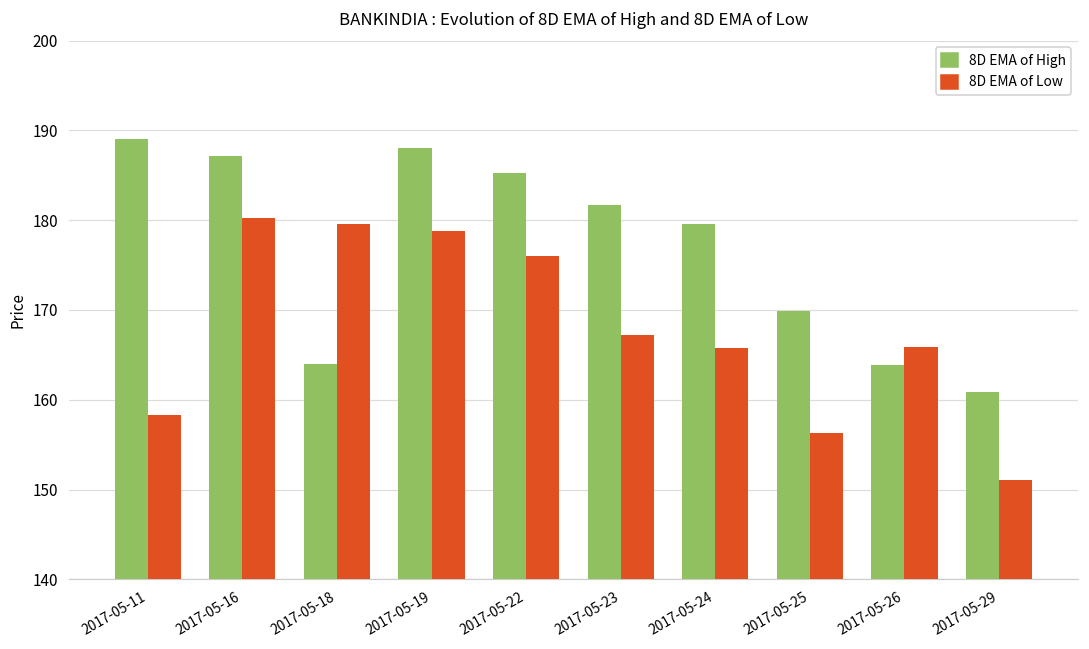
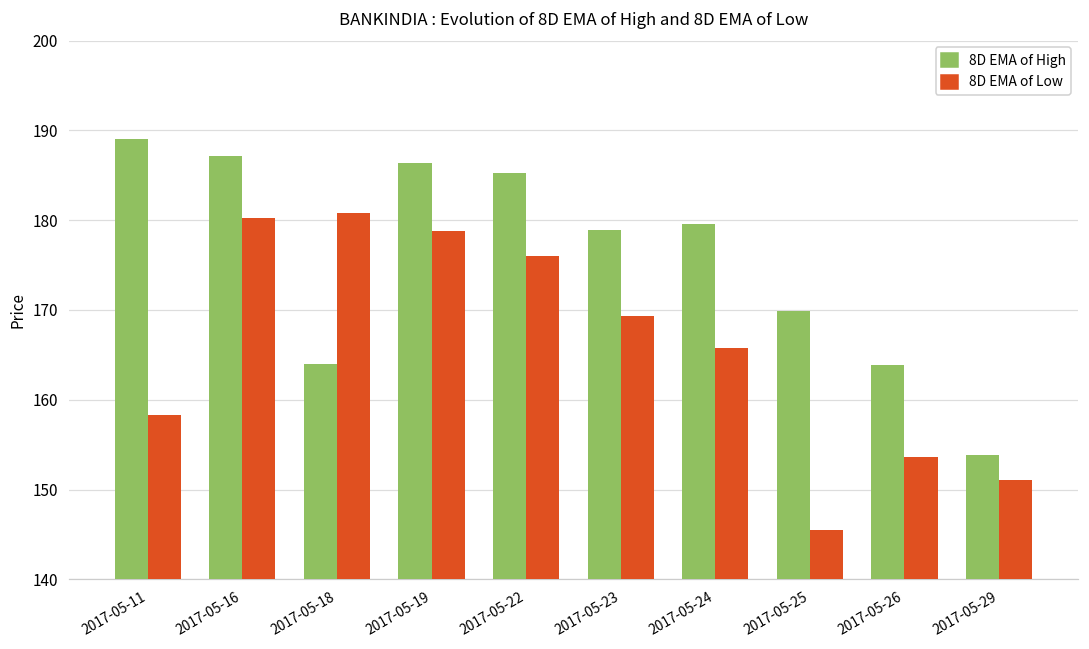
8D EMA of Low, 2017-05-18: 180 -> 181
8D EMA of High, 2017-05-19: 188 -> 186
8D EMA of High, 2017-05-23: 182 -> 179
8D EMA of Low, 2017-05-23: 167 -> 169
8D EMA of Low, 2017-05-25: 156 -> 145
8D EMA of Low, 2017-05-26: 166 -> 154
8D EMA of High, 2017-05-29: 161 -> 154
